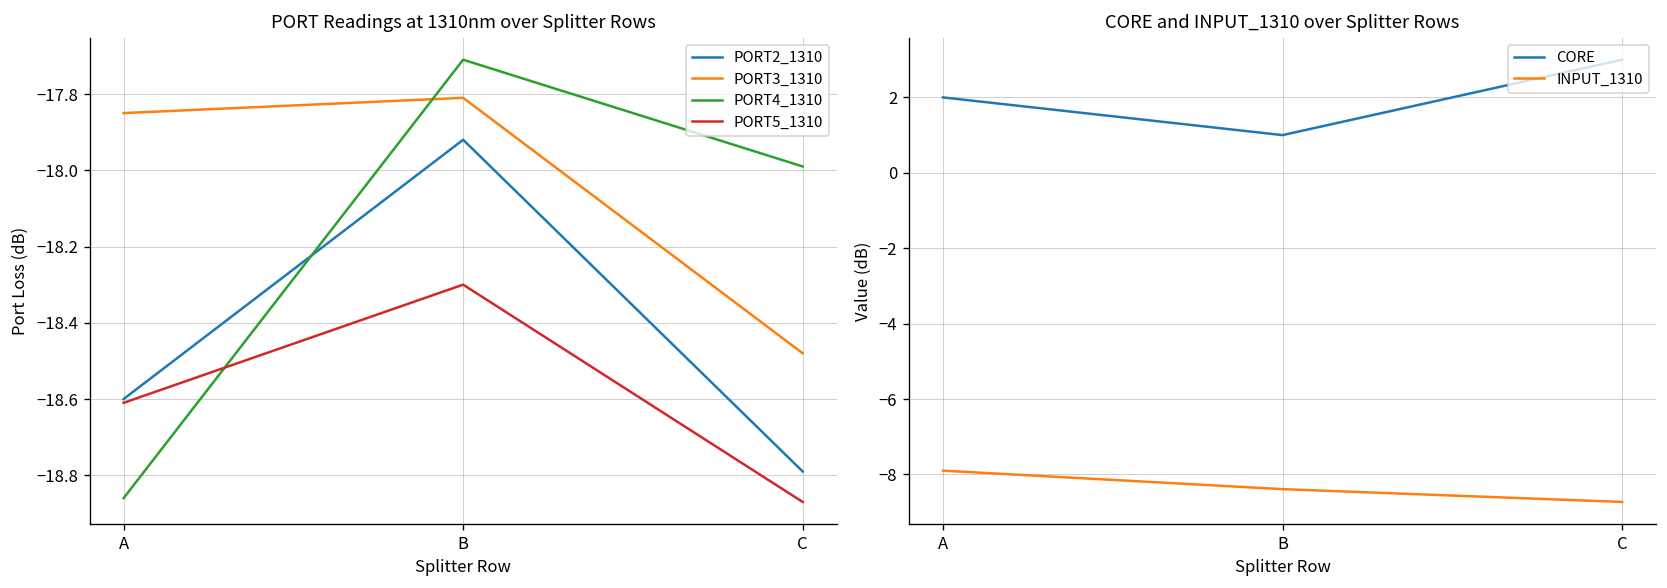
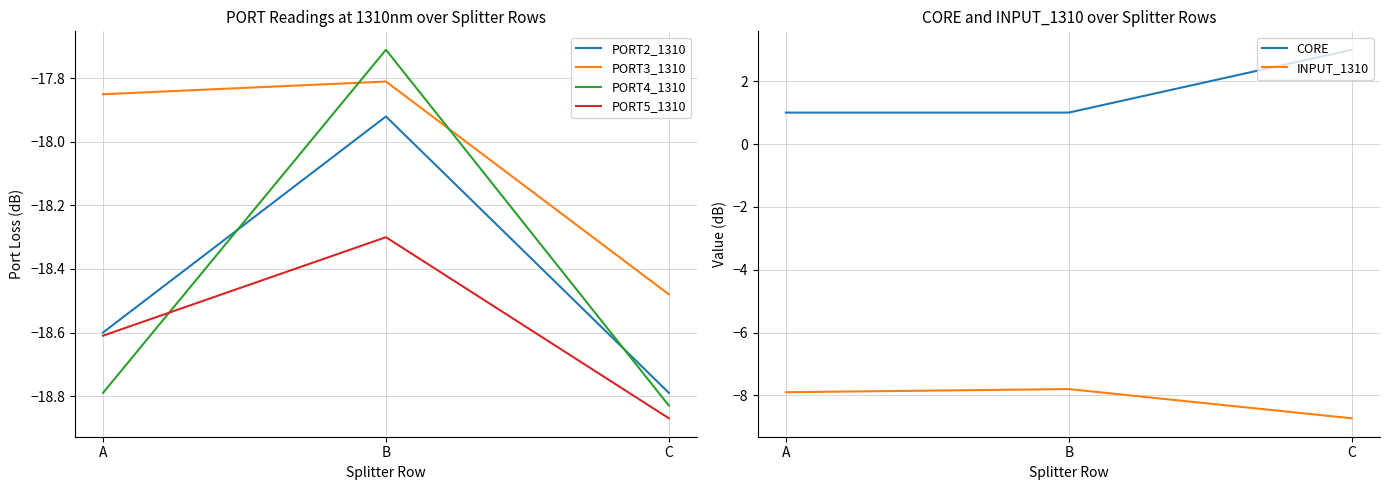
PORT Readings at 1310nm over Splitter Rows, PORT4_1310, A: -18.86 -> -18.79
PORT Readings at 1310nm over Splitter Rows, PORT4_1310, C: -17.99 -> -18.83
CORE and INPUT_1310 over Splitter Rows, CORE, A: 2 -> 1
CORE and INPUT_1310 over Splitter Rows, INPUT_1310, B: -8.4 -> -7.8
